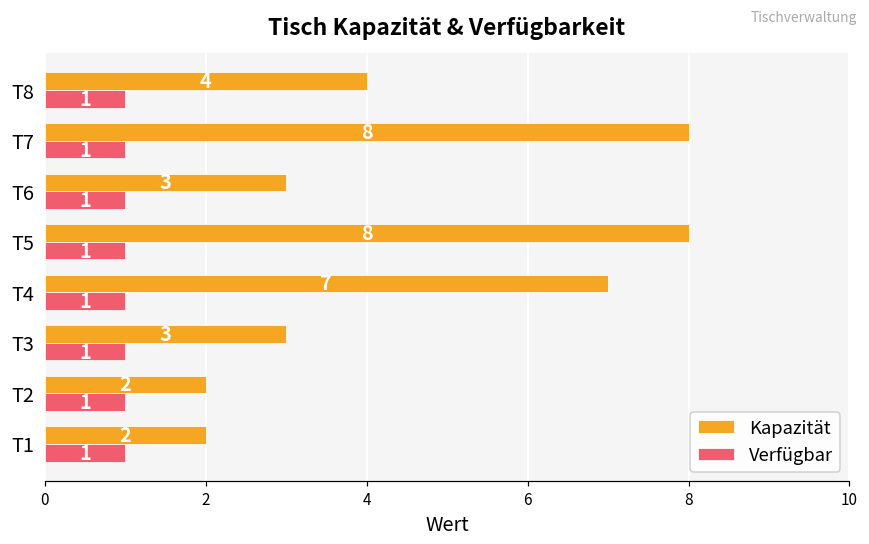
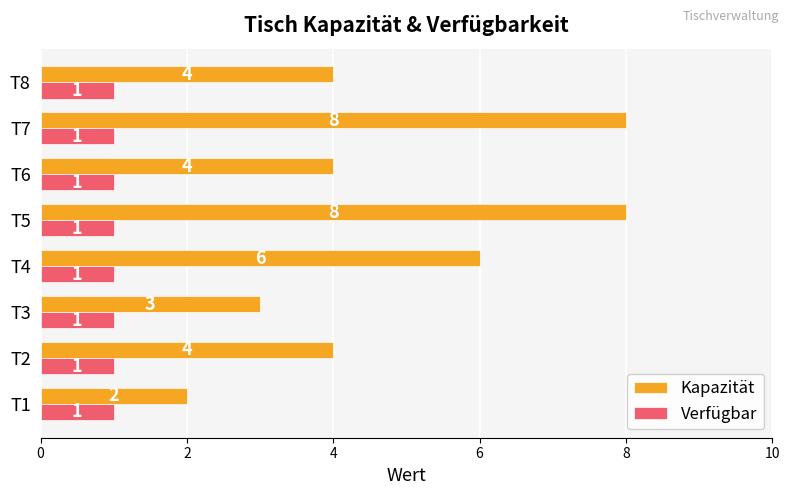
Kapazität, T6: 3 -> 4
Kapazität, T4: 7 -> 6
Kapazität, T2: 2 -> 4
